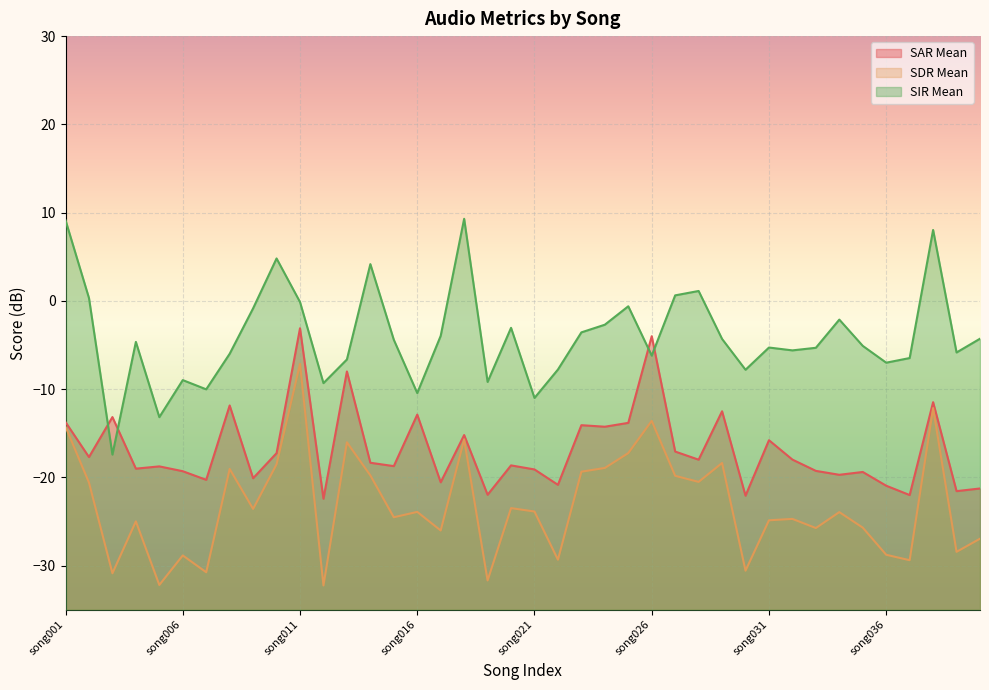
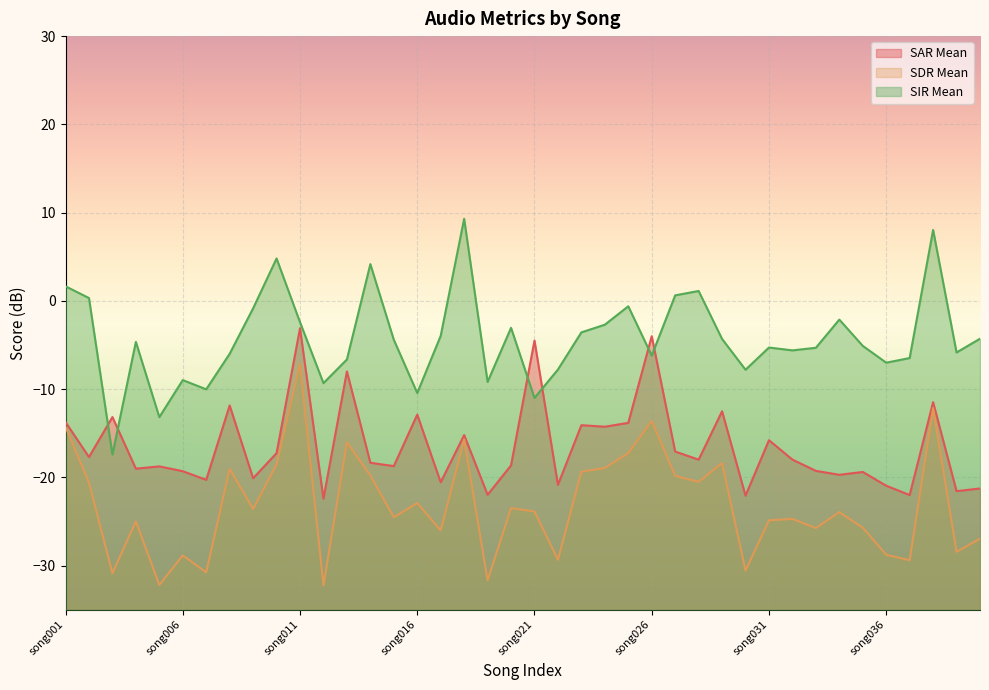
SIR Mean, song001: 9 -> 2
SIR Mean, song011: 0 -> -2
SDR Mean, song016: -24 -> -23
SAR Mean, song021: -19 -> -4
